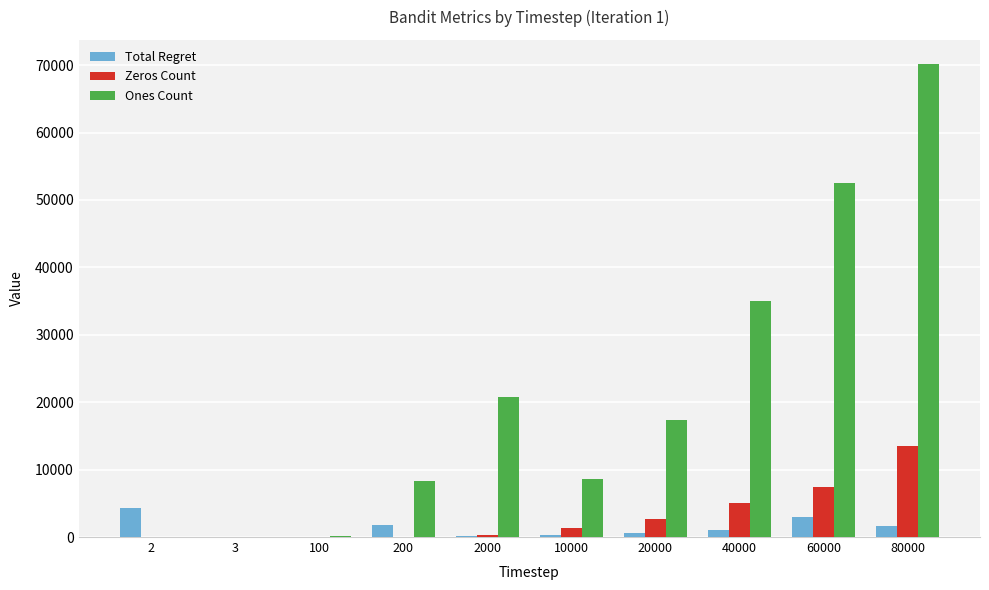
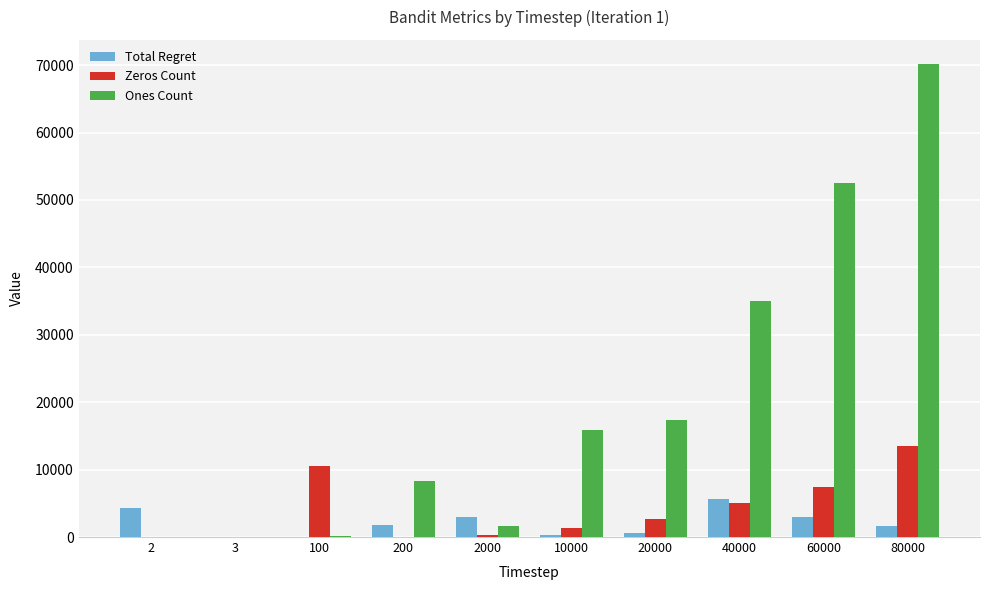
Zeros Count, 100: 0 -> 11000
Total Regret, 2000: 0 -> 3000
Ones Count, 2000: 21000 -> 2000
Ones Count, 10000: 9000 -> 16000
Total Regret, 40000: 1000 -> 6000
